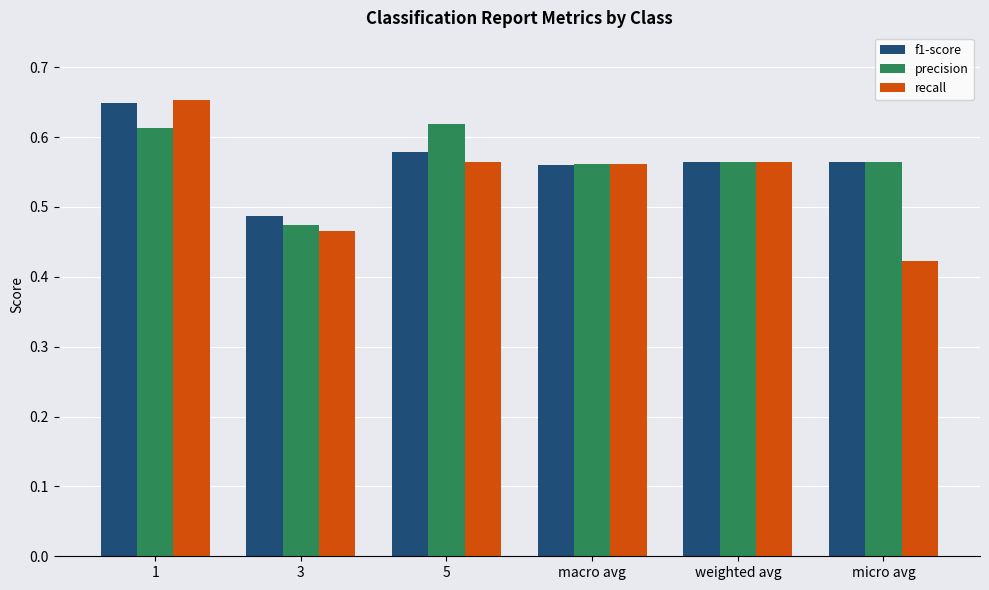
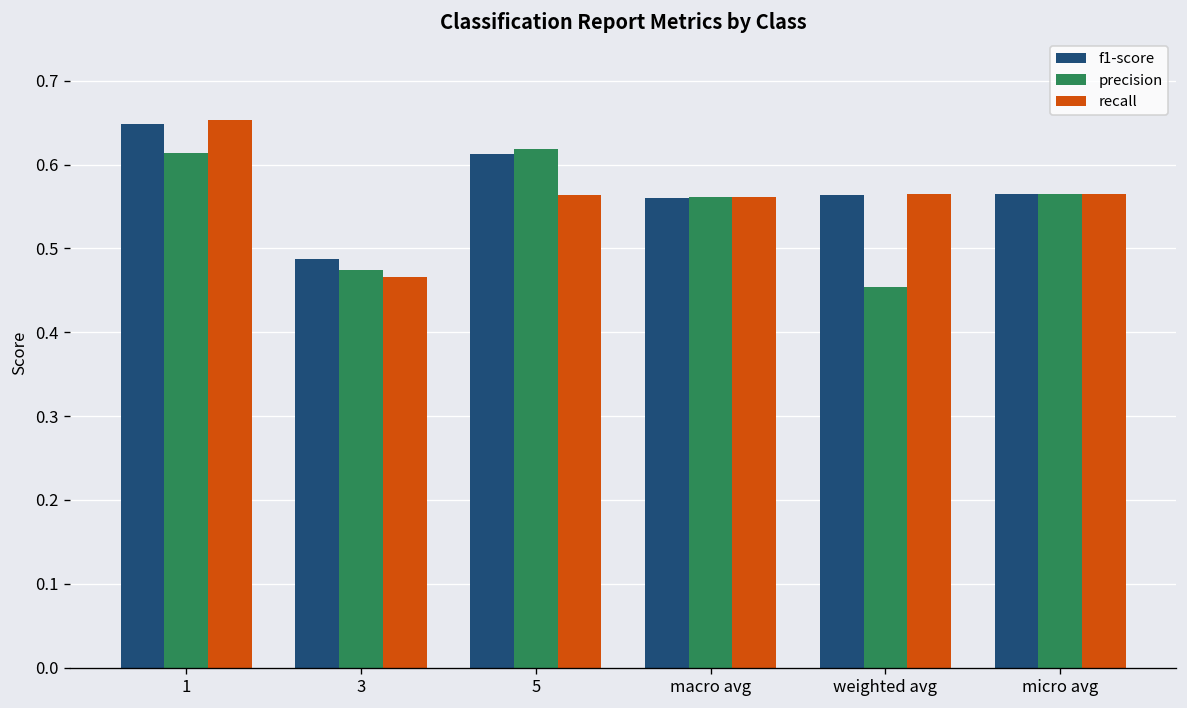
f1-score, 5: 0.58 -> 0.61
precision, weighted avg: 0.56 -> 0.45
recall, micro avg: 0.42 -> 0.56
